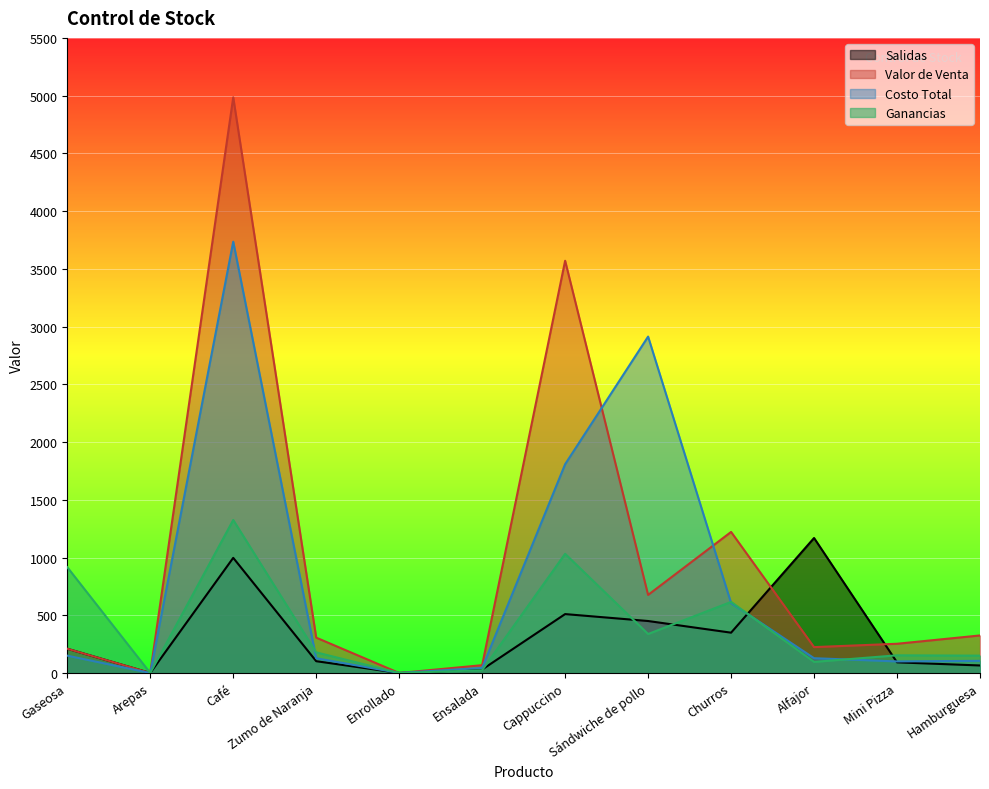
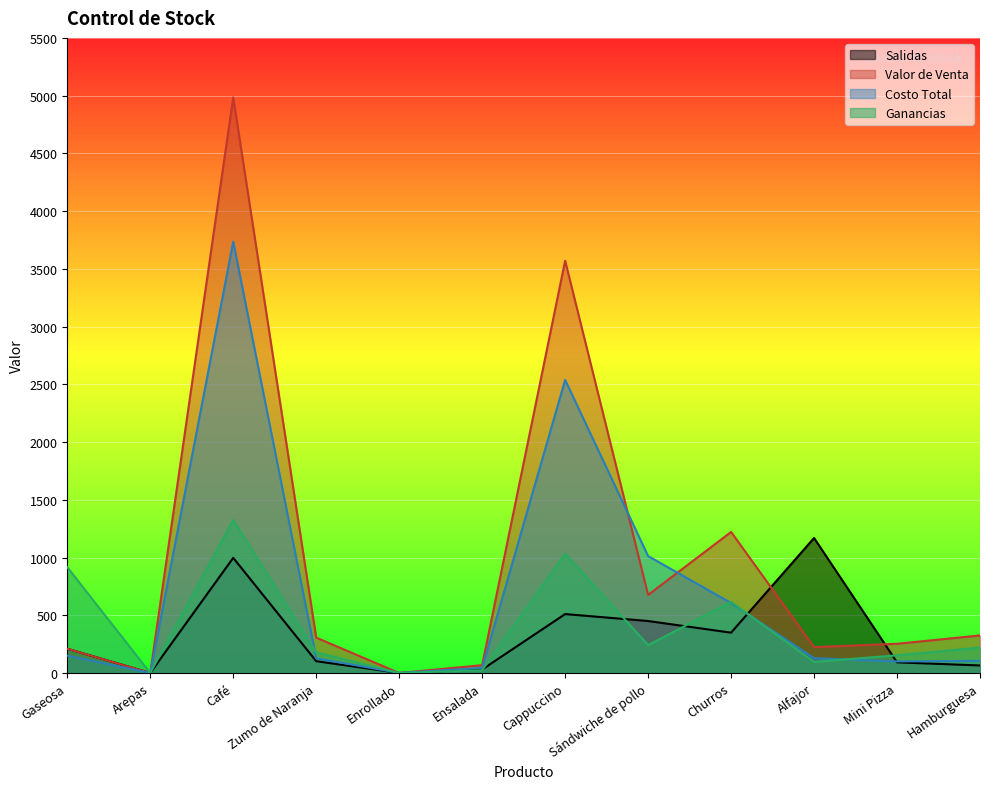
Costo Total, Cappuccino: 1810 -> 2540
Costo Total, Sándwiche de pollo: 2910 -> 1010
Ganancias, Sándwiche de pollo: 340 -> 240
Ganancias, Hamburguesa: 150 -> 220
